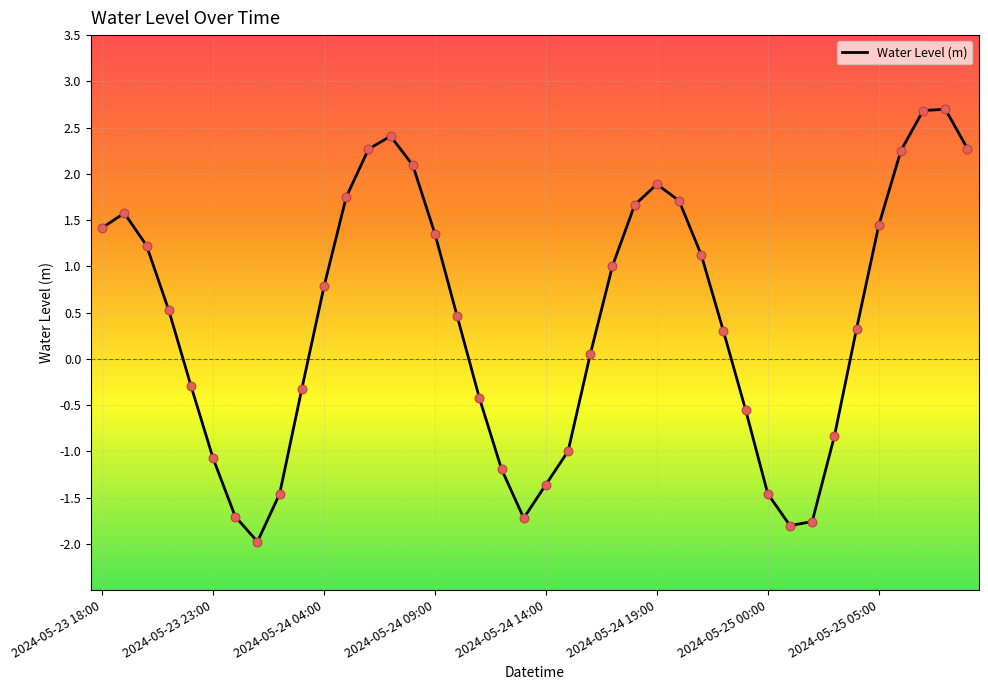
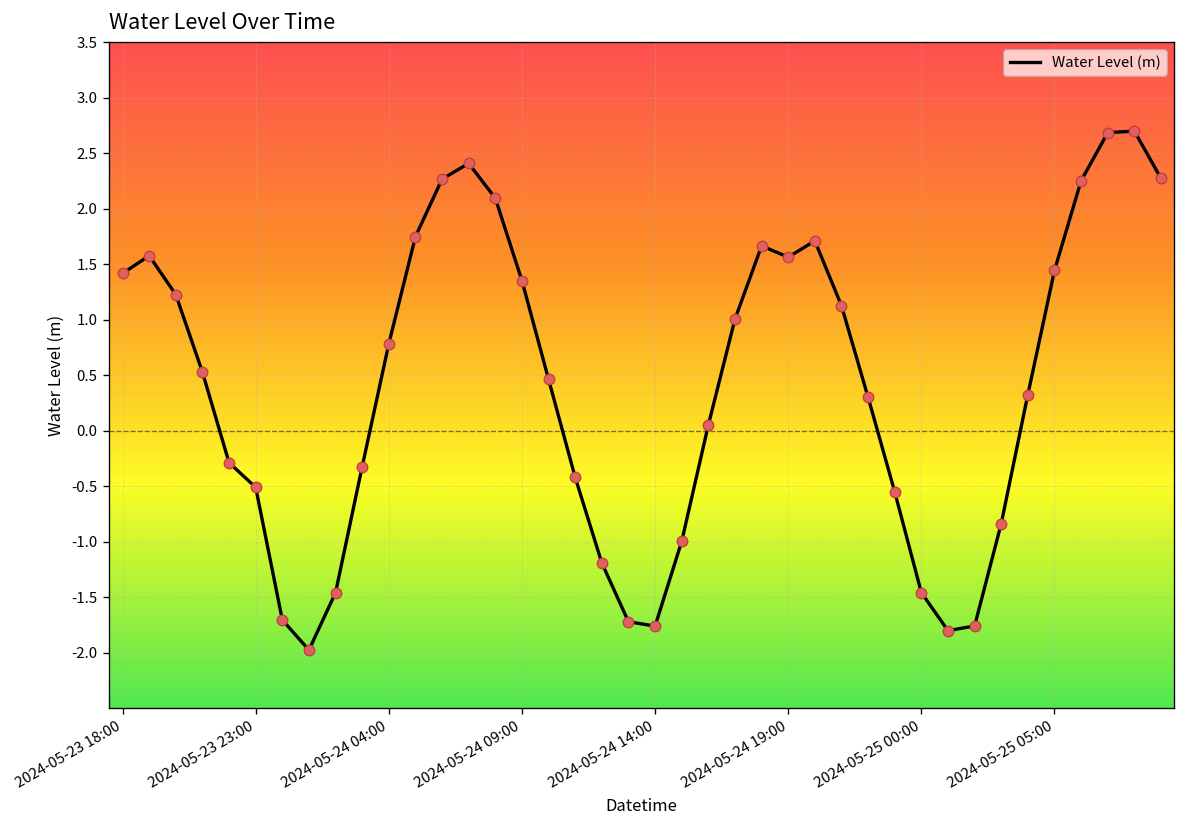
2024-05-23 23:00: -1.1 -> -0.5
2024-05-24 14:00: -1.4 -> -1.8
2024-05-24 19:00: 1.9 -> 1.6
